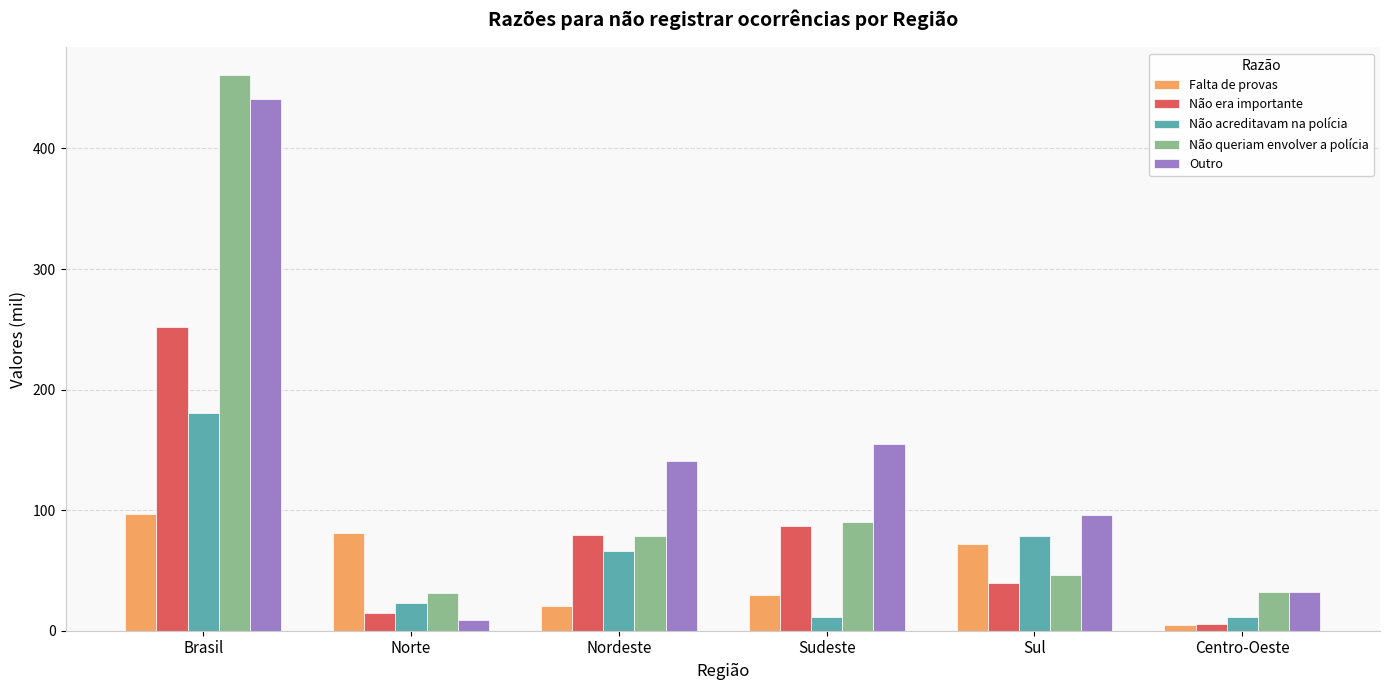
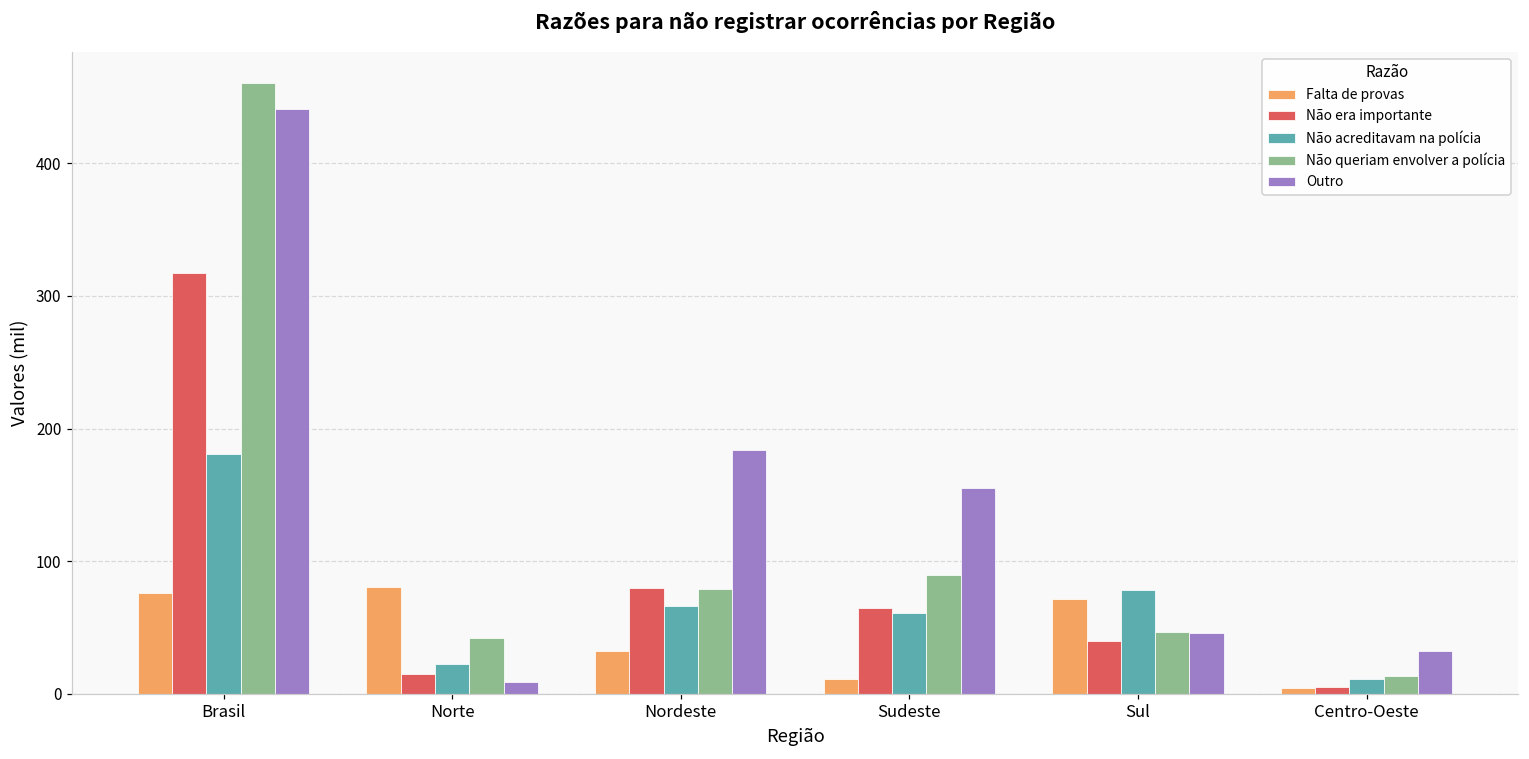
Falta de provas, Brasil: 97 -> 76
Não era importante, Brasil: 252 -> 317
Não queriam envolver a polícia, Norte: 31 -> 42
Falta de provas, Nordeste: 20 -> 32
Outro, Nordeste: 140 -> 184
Falta de provas, Sudeste: 30 -> 11
Não era importante, Sudeste: 87 -> 64
Não acreditavam na polícia, Sudeste: 11 -> 61
Outro, Sul: 96 -> 46
Não queriam envolver a polícia, Centro-Oeste: 32 -> 13
